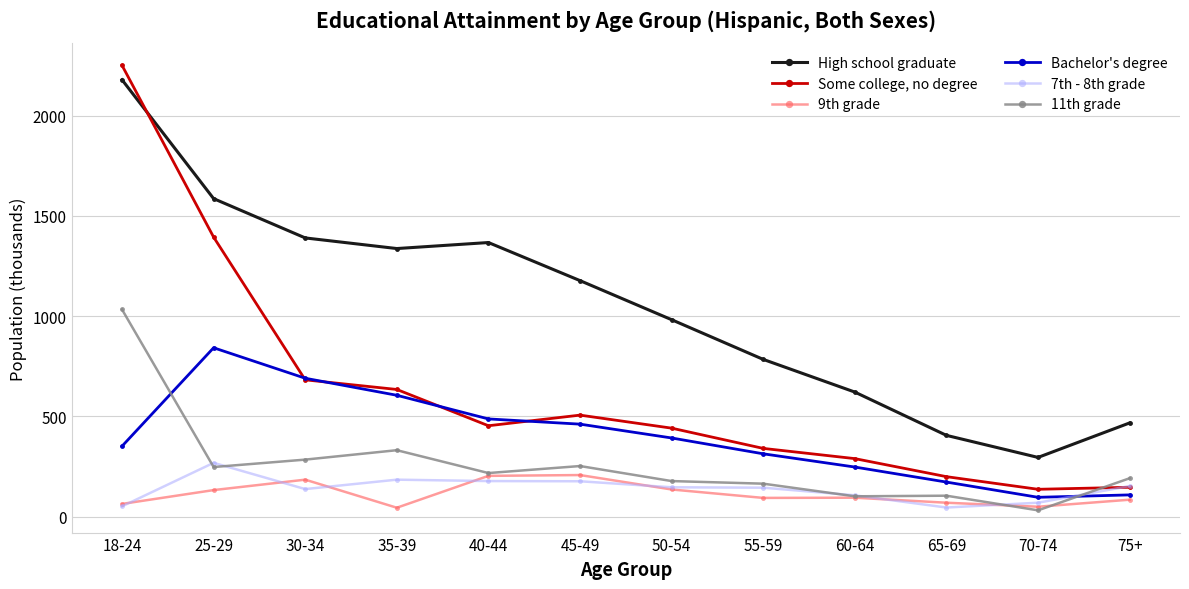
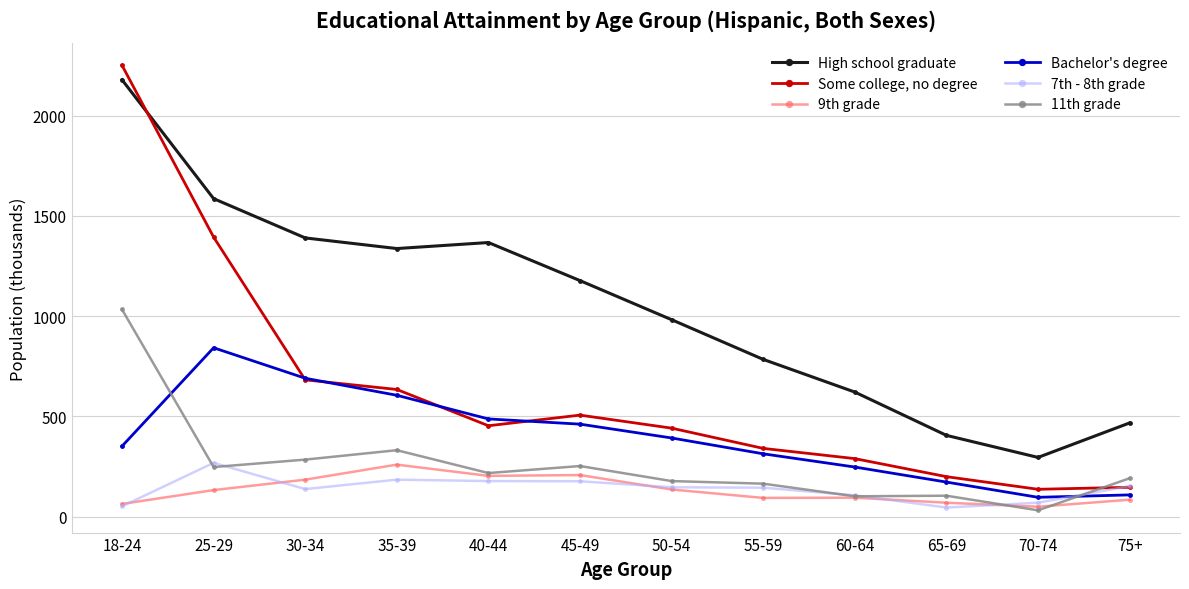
9th grade, 35-39: 40 -> 260
